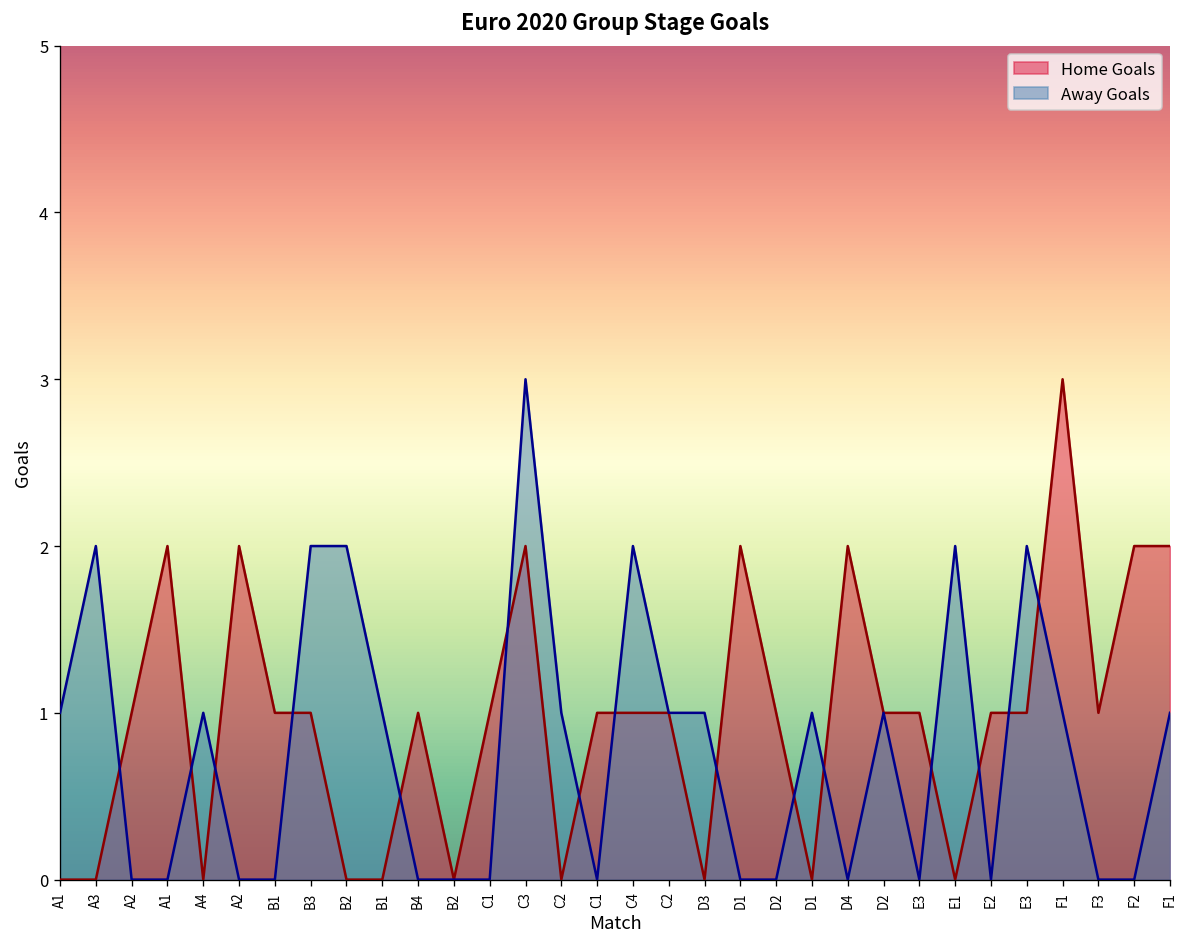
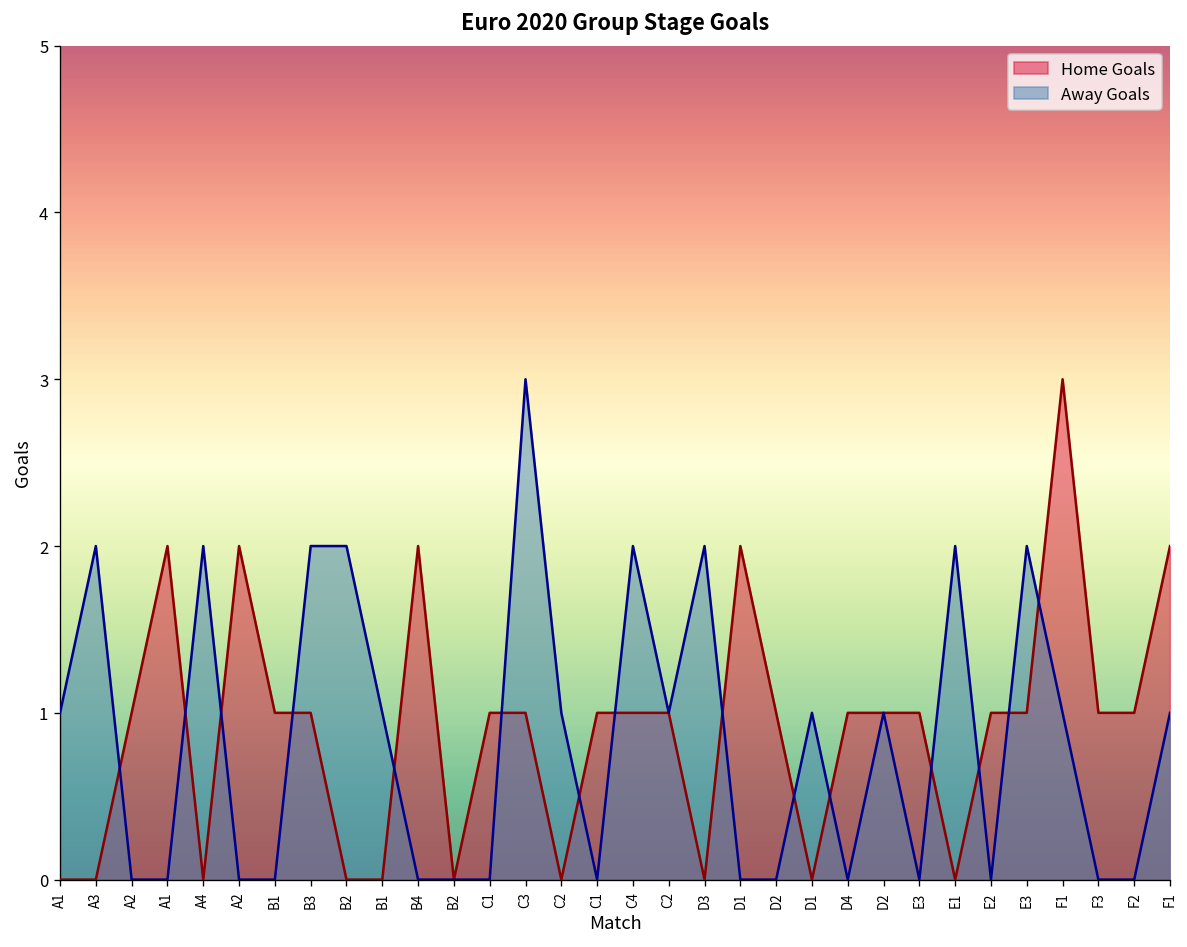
Away Goals, A4: 1 -> 2
Home Goals, B4: 1 -> 2
Home Goals, C3: 2 -> 1
Away Goals, D3: 1 -> 2
Home Goals, D4: 2 -> 1
Home Goals, F2: 2 -> 1
